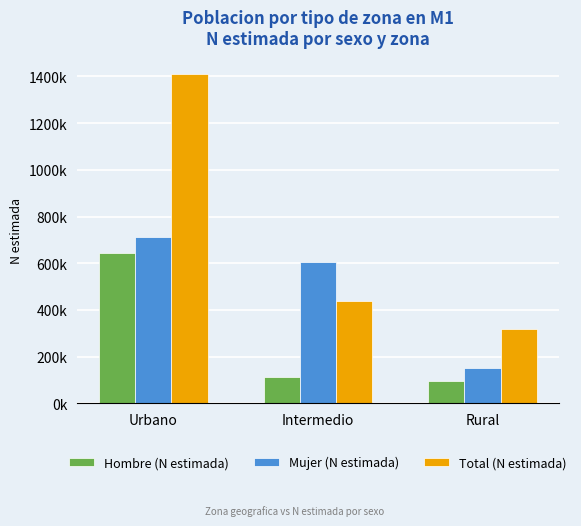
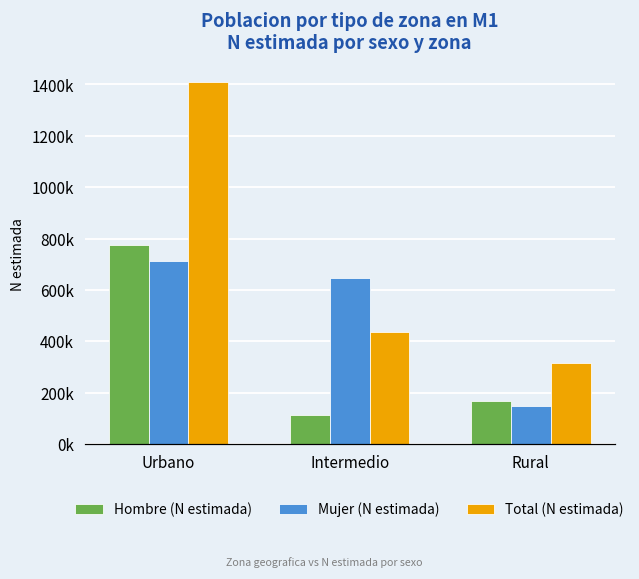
Hombre (N estimada), Urbano: 640000 -> 780000
Mujer (N estimada), Intermedio: 610000 -> 650000
Hombre (N estimada), Rural: 90000 -> 170000
